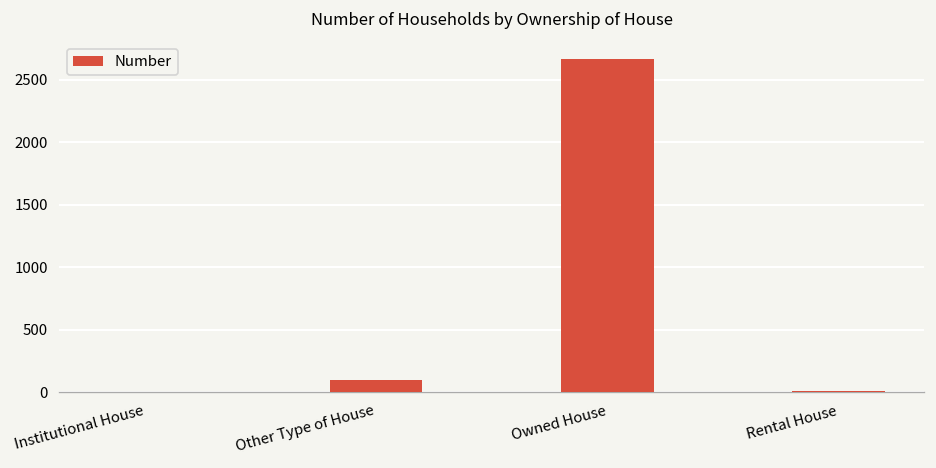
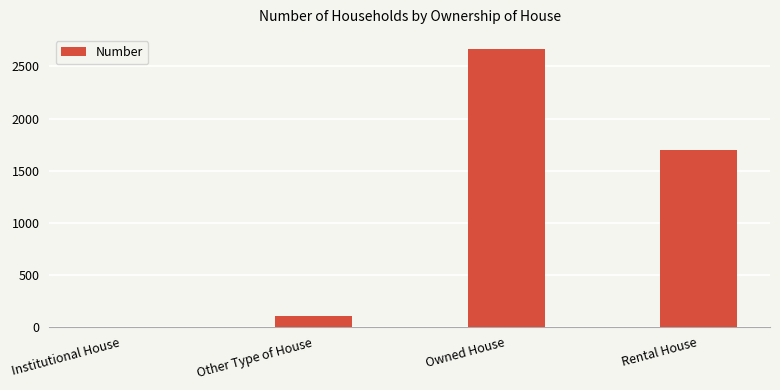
Rental House: 10 -> 1700
